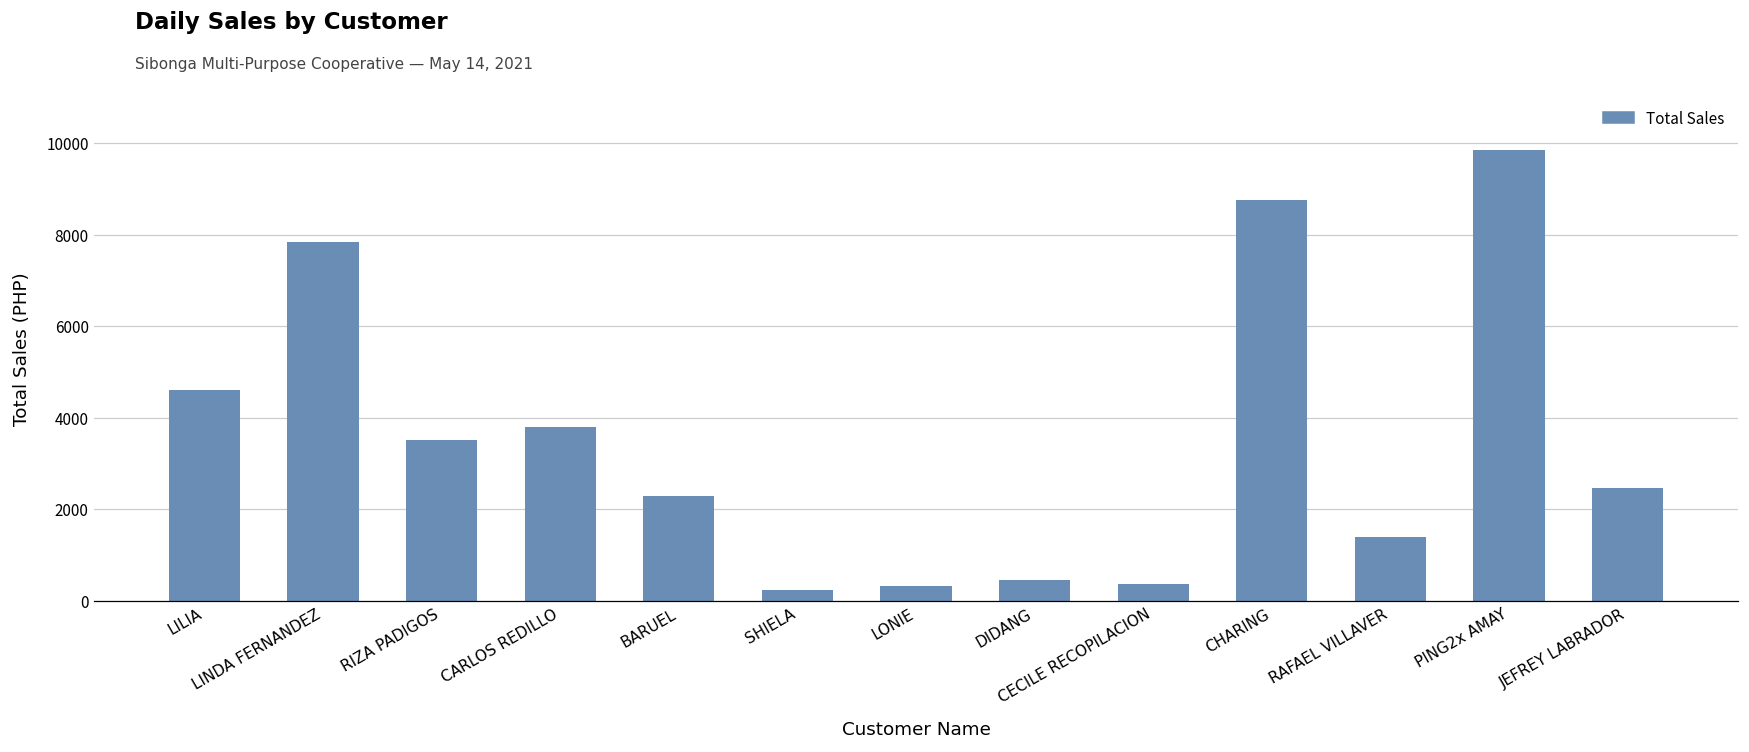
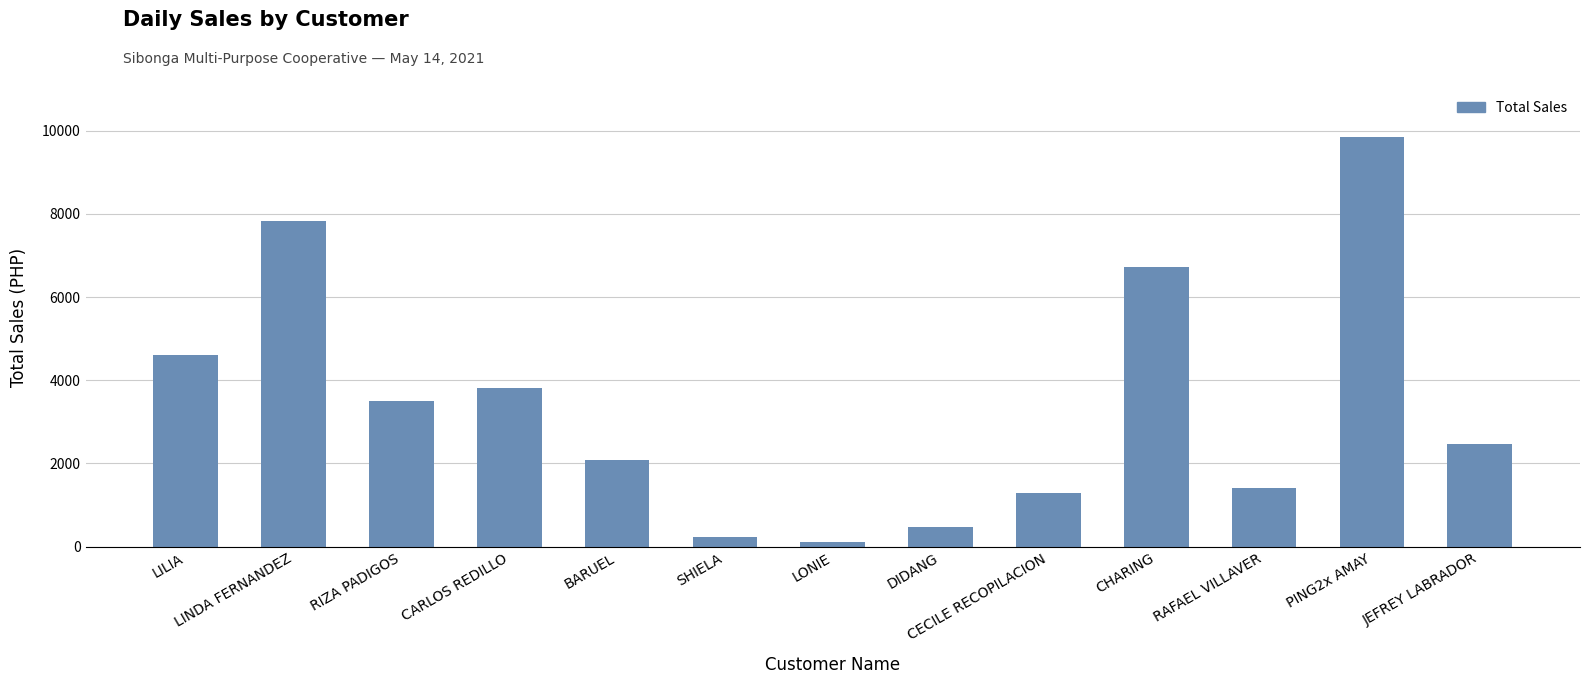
BARUEL: 2300 -> 2100
LONIE: 300 -> 100
CECILE RECOPILACION: 400 -> 1300
CHARING: 8800 -> 6700
